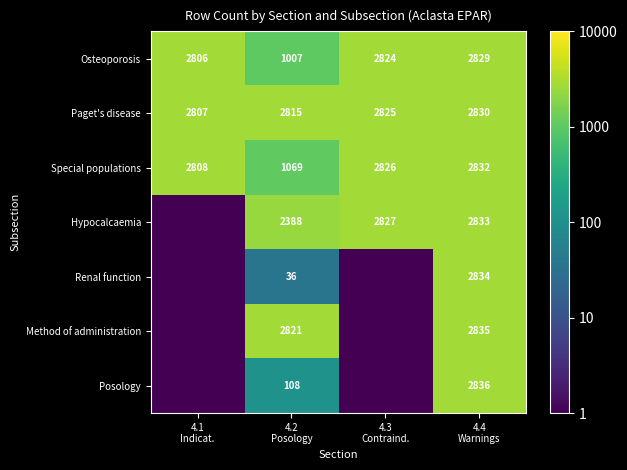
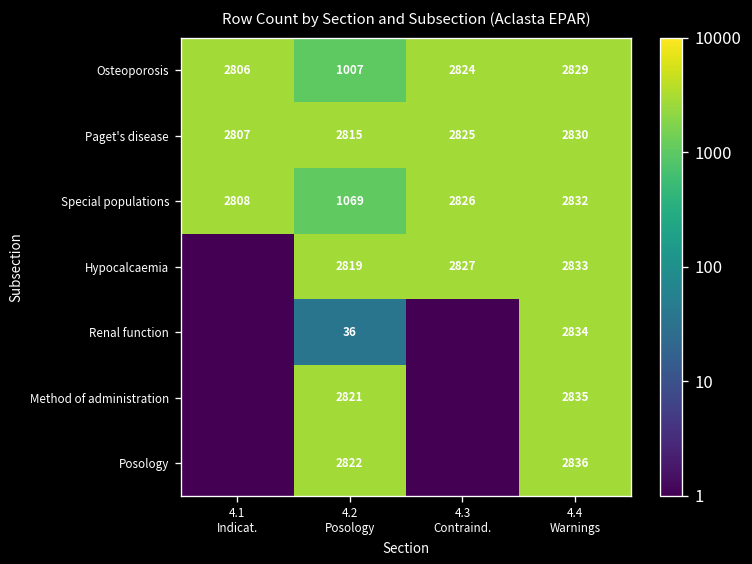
Hypocalcaemia, 4.2 Posology: 2388 -> 2819
Posology, 4.2 Posology: 108 -> 2822
